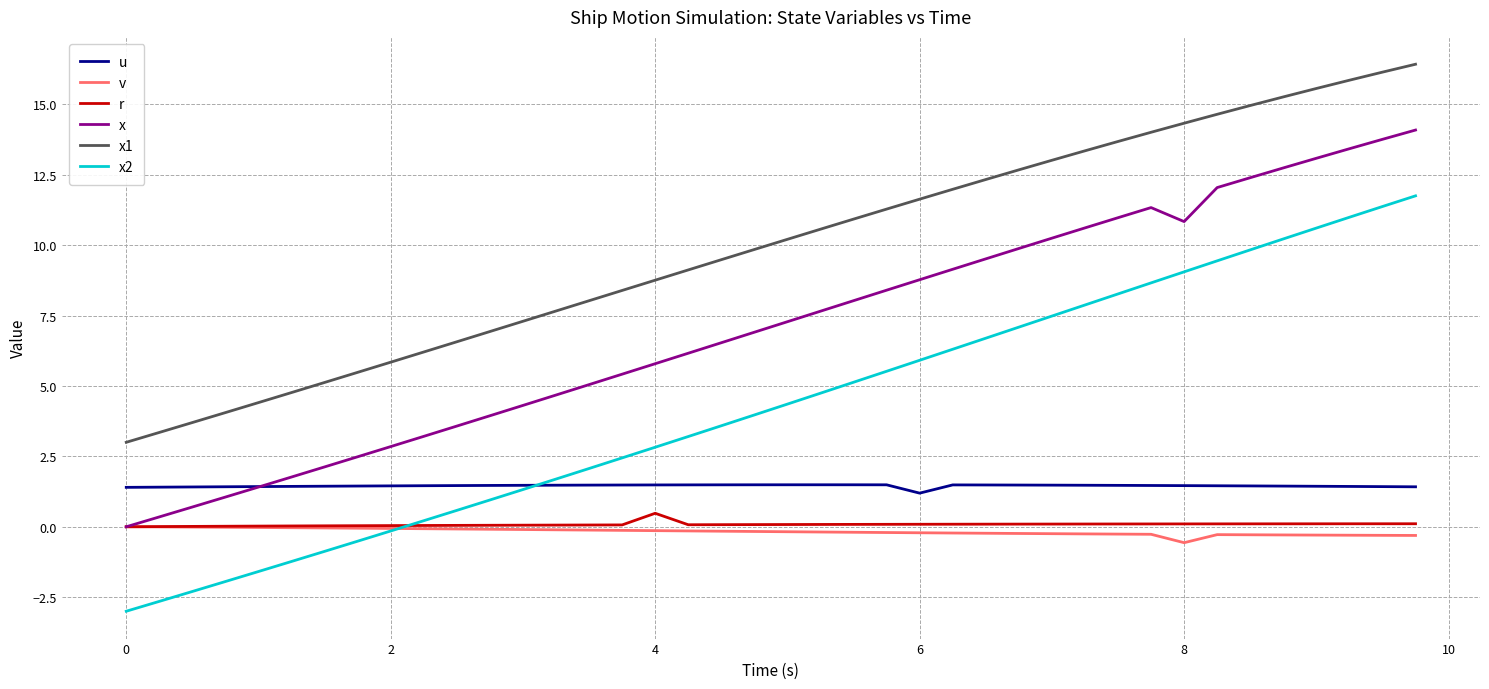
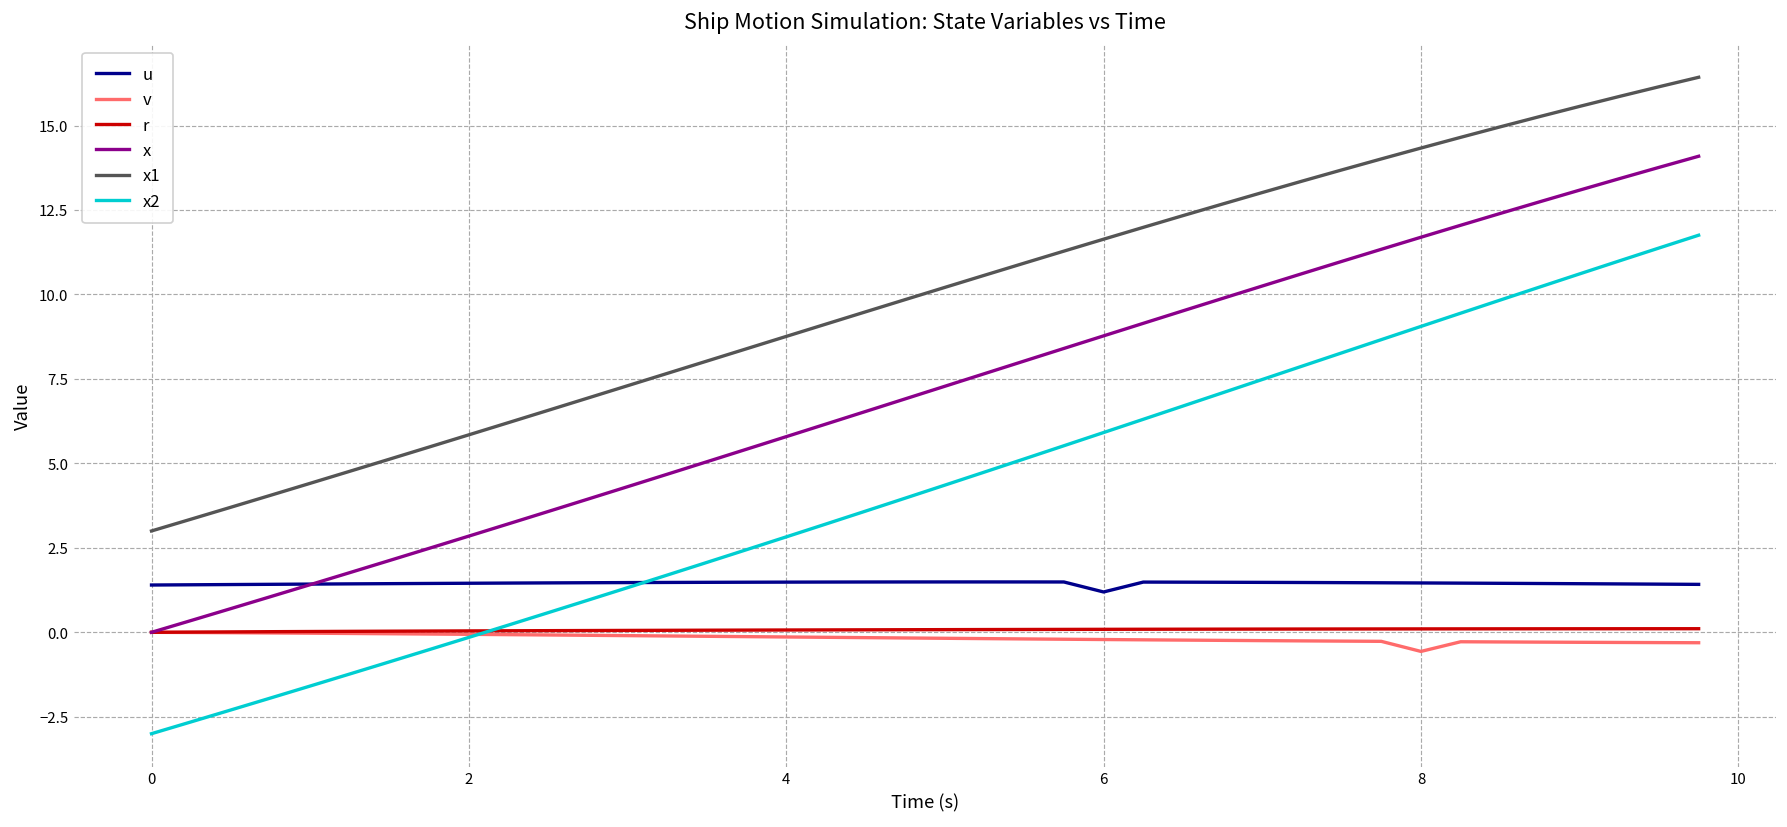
r, 4: 0.5 -> 0.1
x, 8: 10.8 -> 11.7
